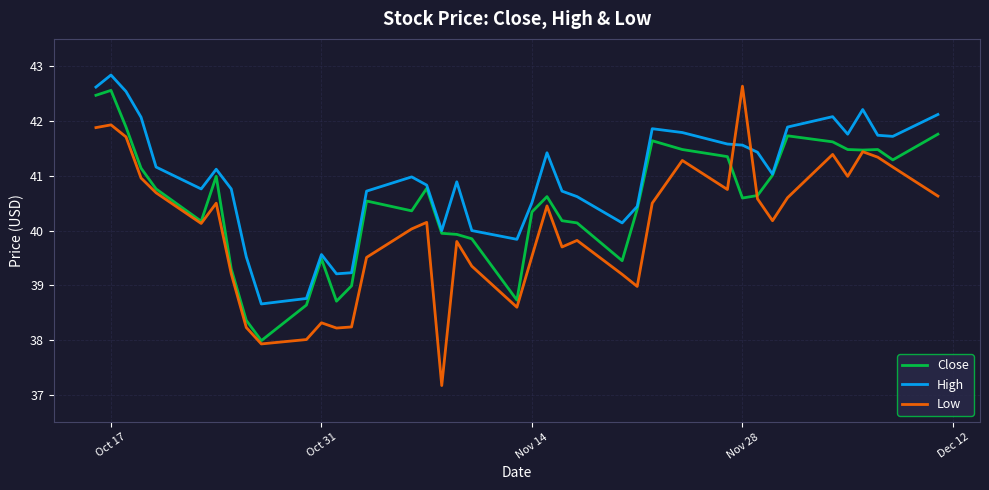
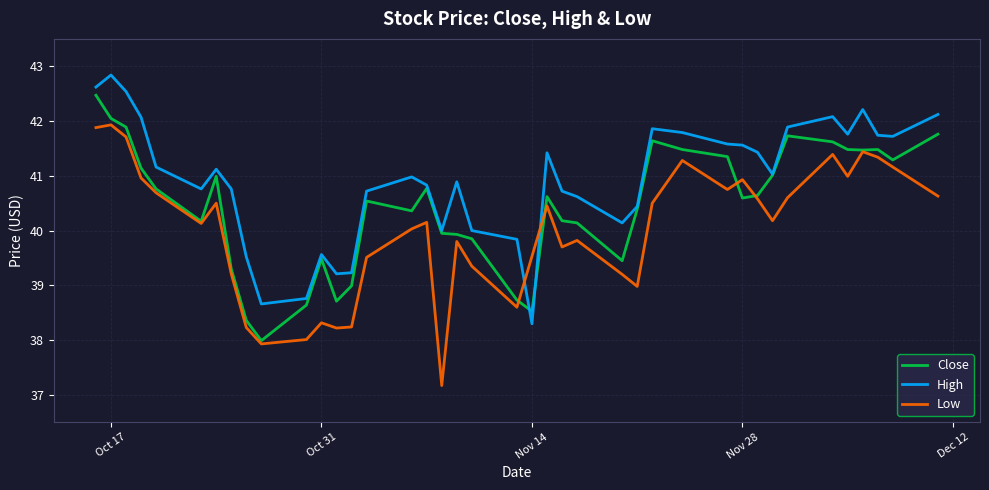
Close, Oct 17: 42.6 -> 42.0
Close, Nov 14: 40.3 -> 38.5
High, Nov 14: 40.5 -> 38.3
Low, Nov 28: 42.6 -> 40.9
